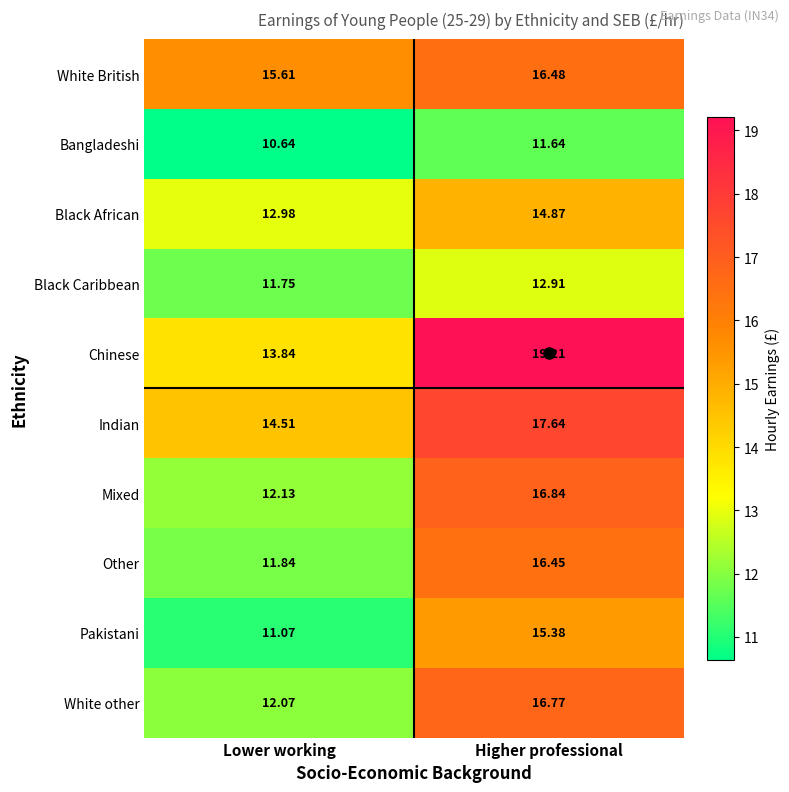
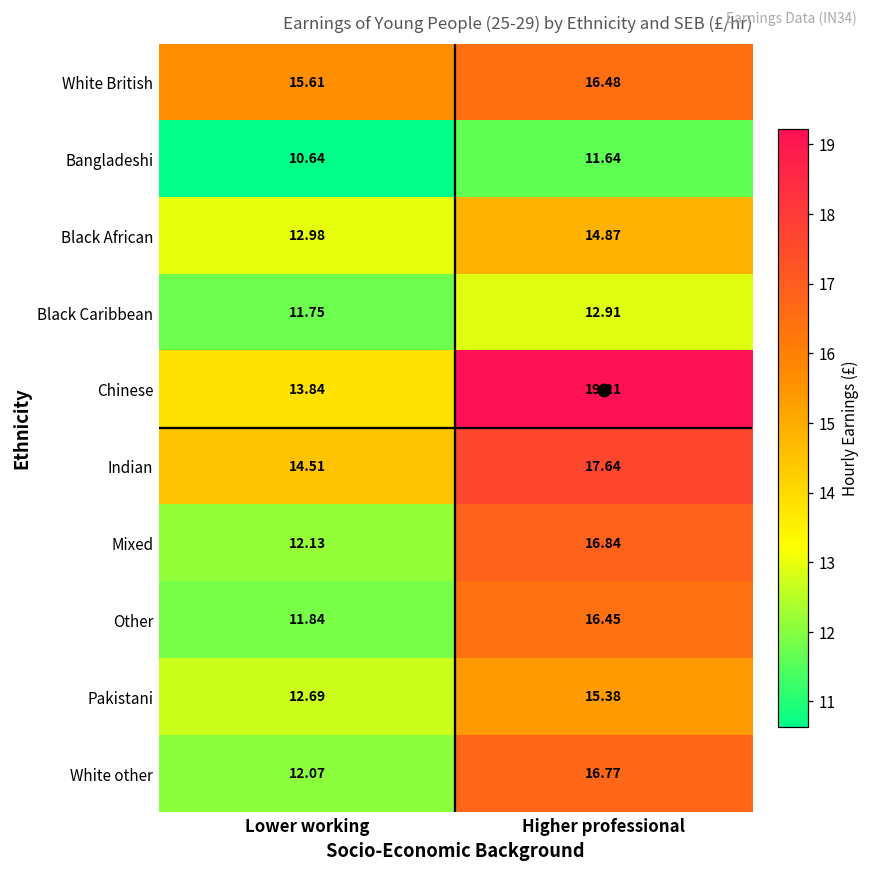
Pakistani, Lower working: 11.07 -> 12.69
